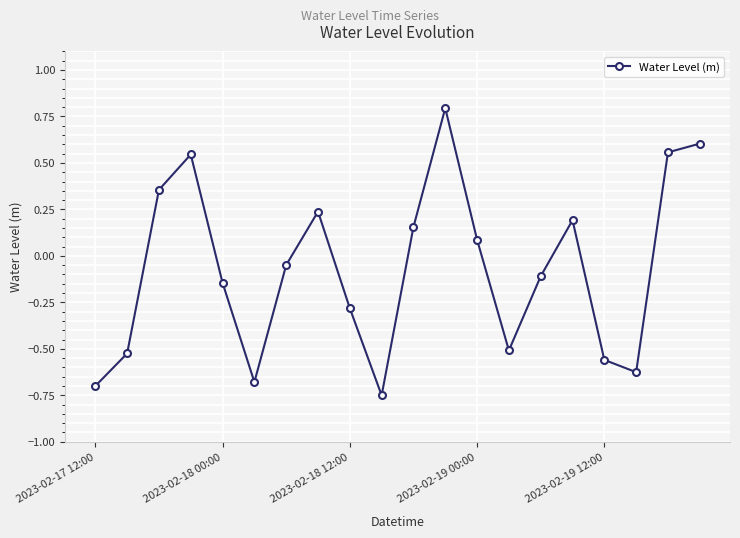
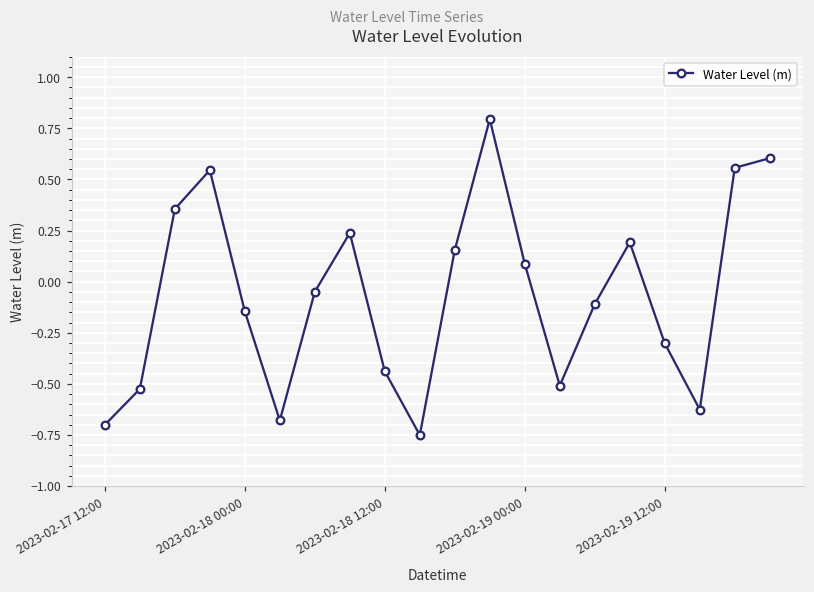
2023-02-18 12:00: -0.28 -> -0.44
2023-02-19 12:00: -0.56 -> -0.30
